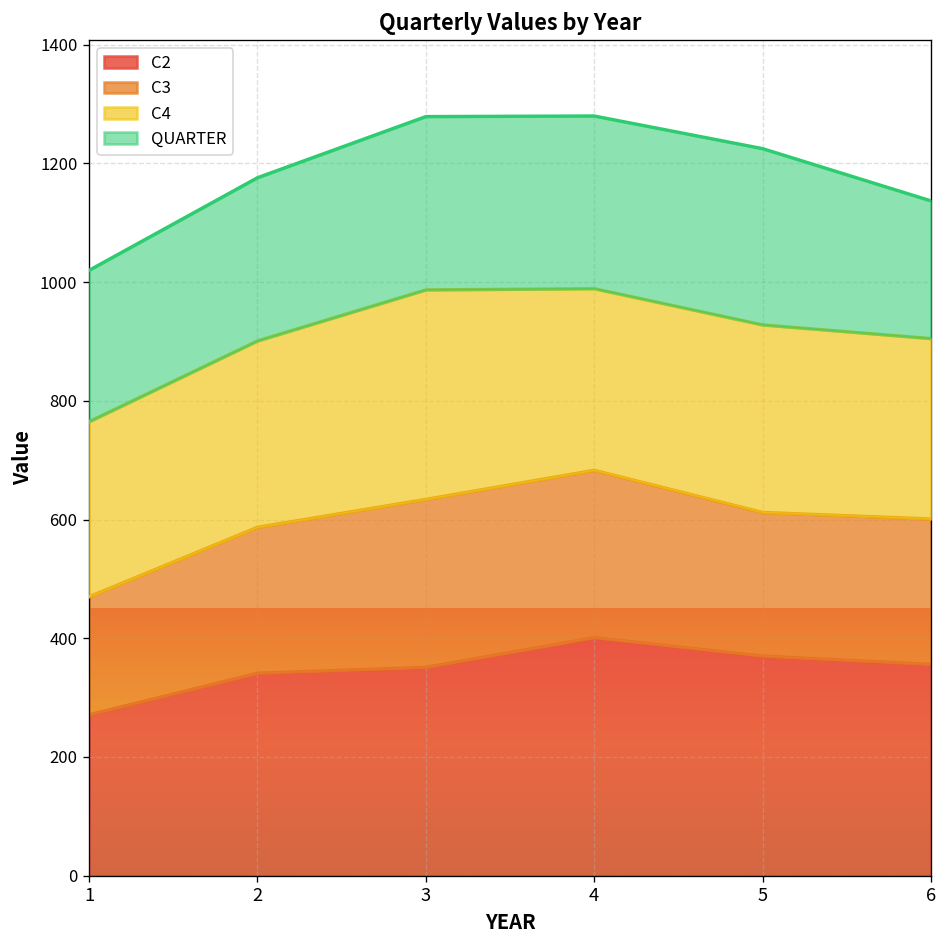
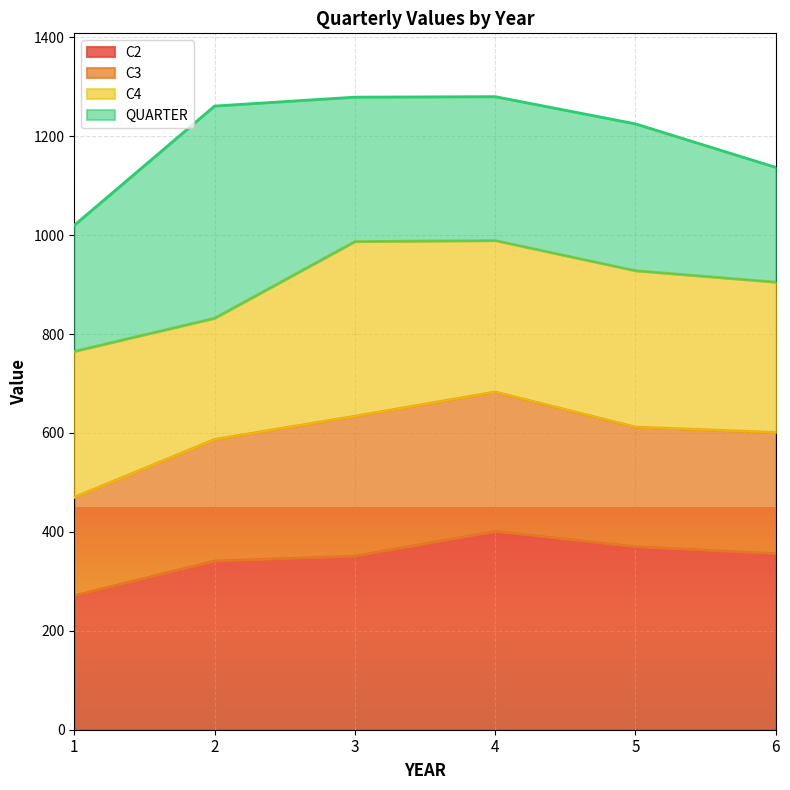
C4, 2: 310 -> 250
QUARTER, 2: 280 -> 430
